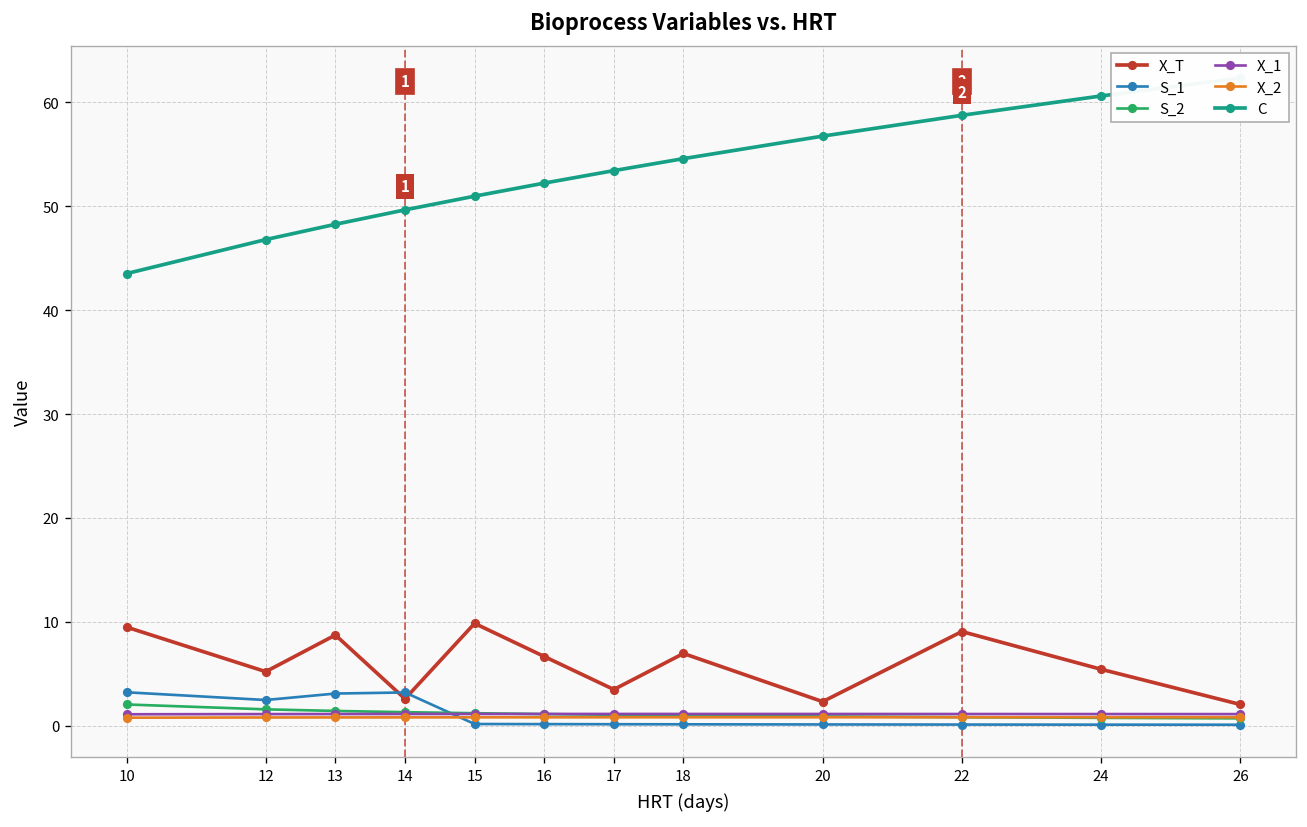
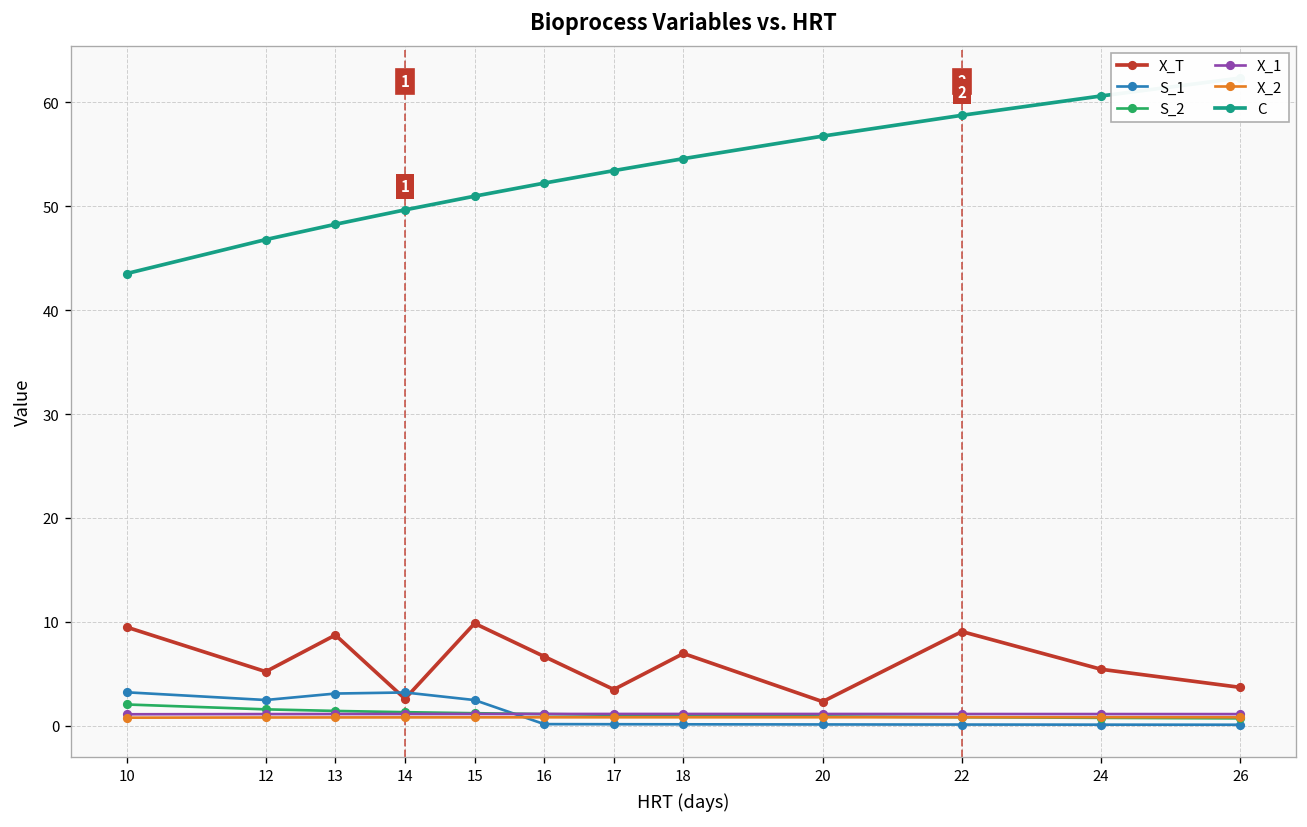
S_1, 15: 0 -> 2
X_T, 26: 2 -> 4
